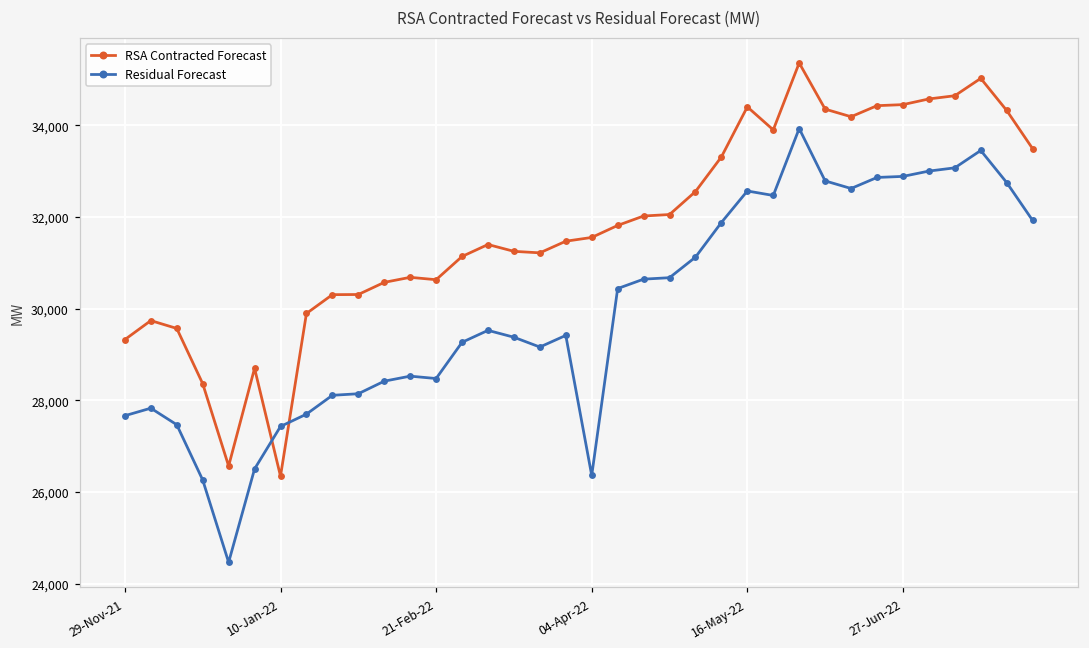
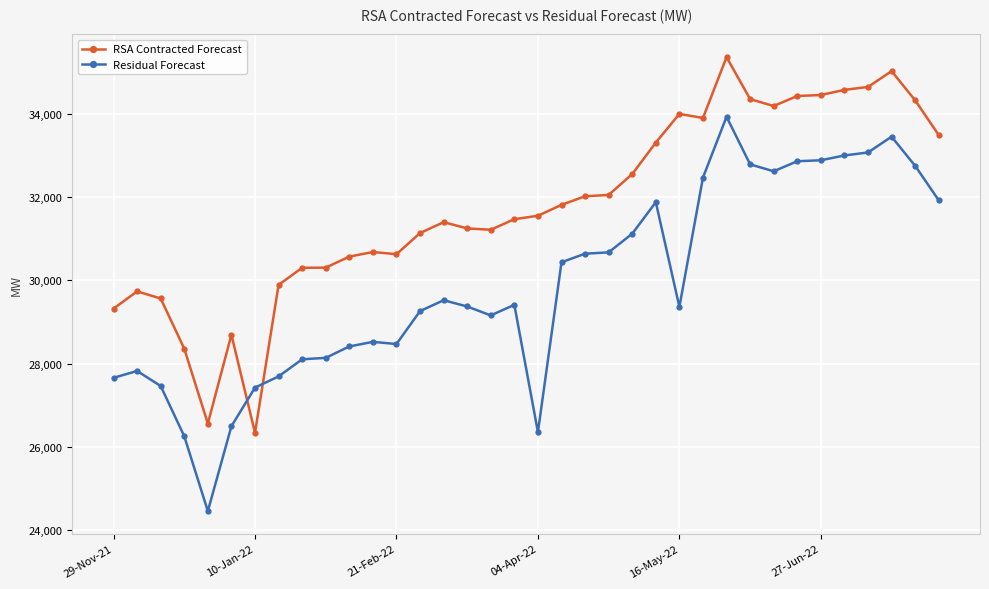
RSA Contracted Forecast, 16-May-22: 34,400 -> 34,000
Residual Forecast, 16-May-22: 32,600 -> 29,400
